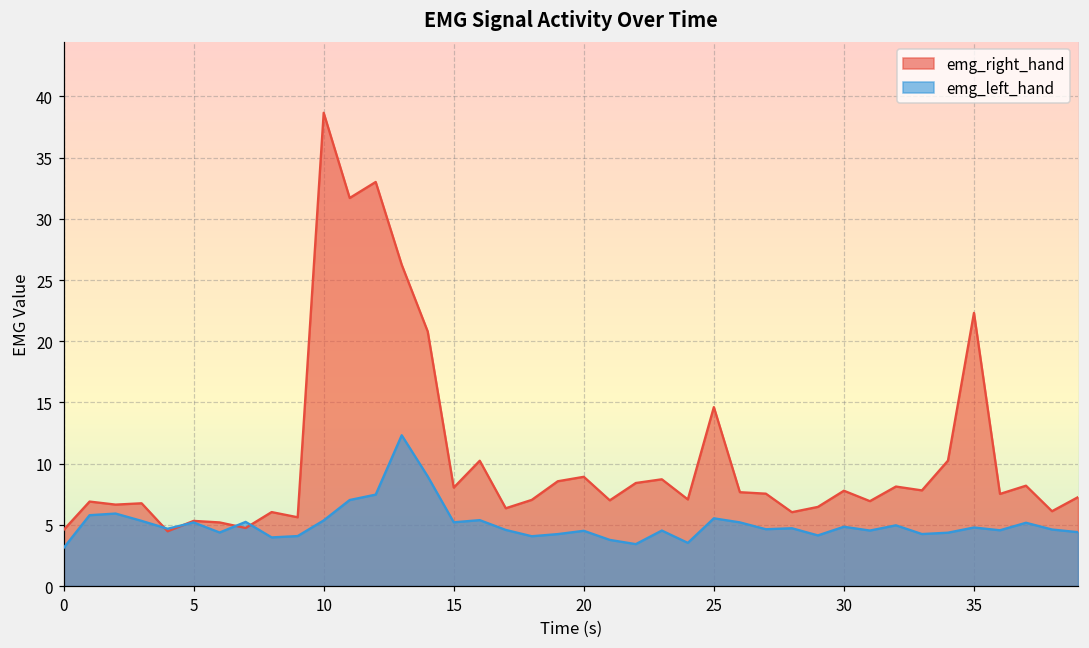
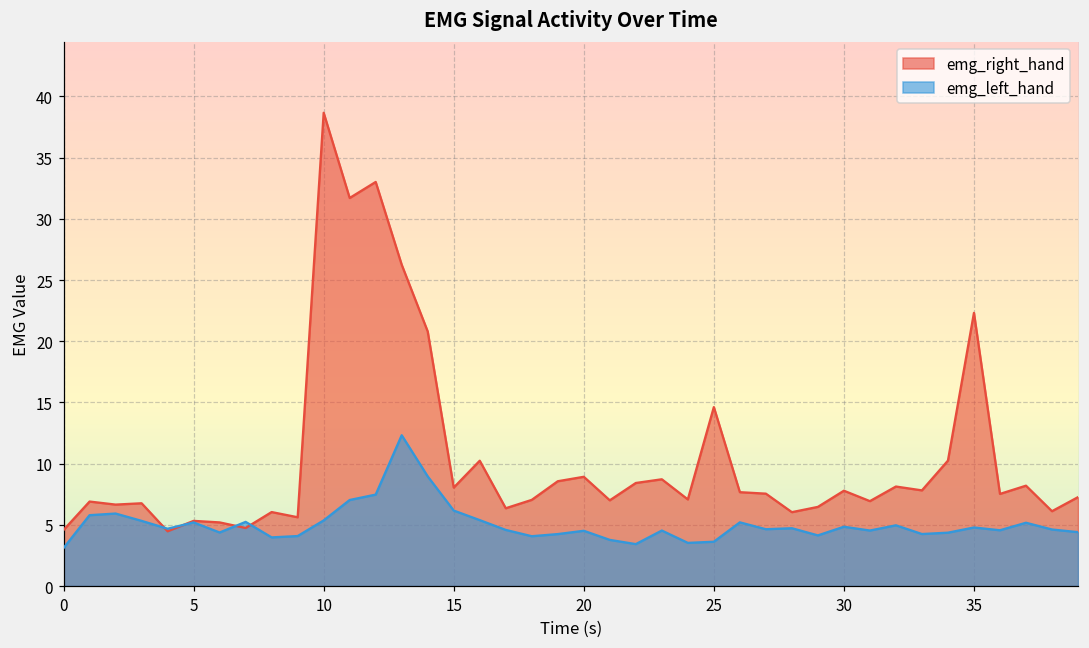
emg_left_hand, 15: 5.2 -> 6.2
emg_left_hand, 25: 5.5 -> 3.6
